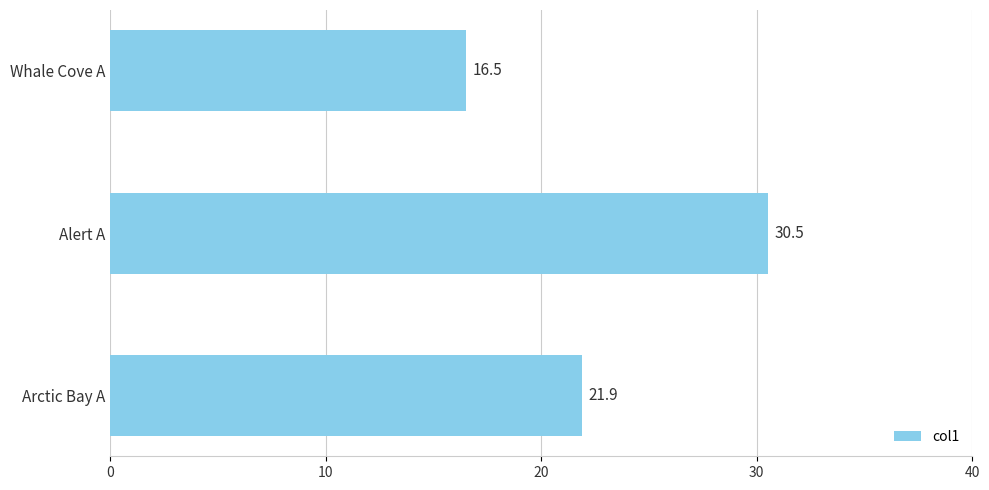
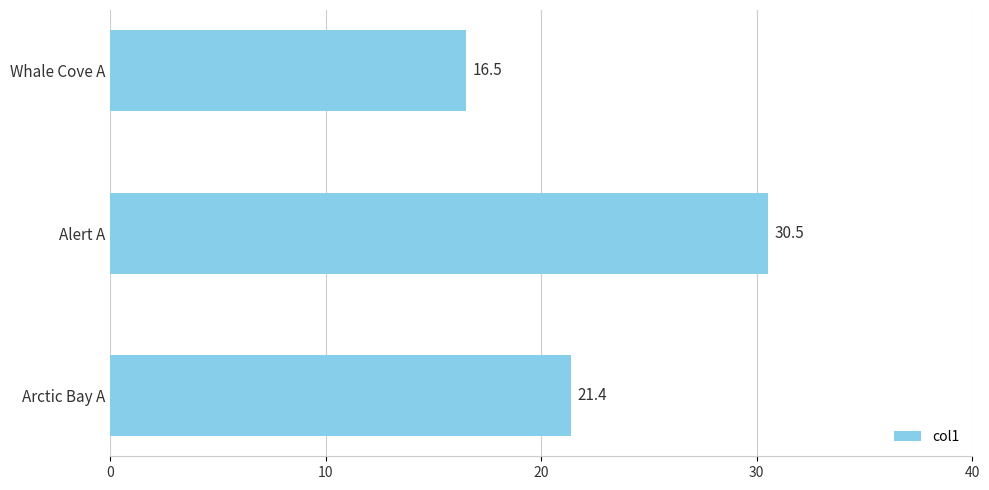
Arctic Bay A: 21.9 -> 21.4
